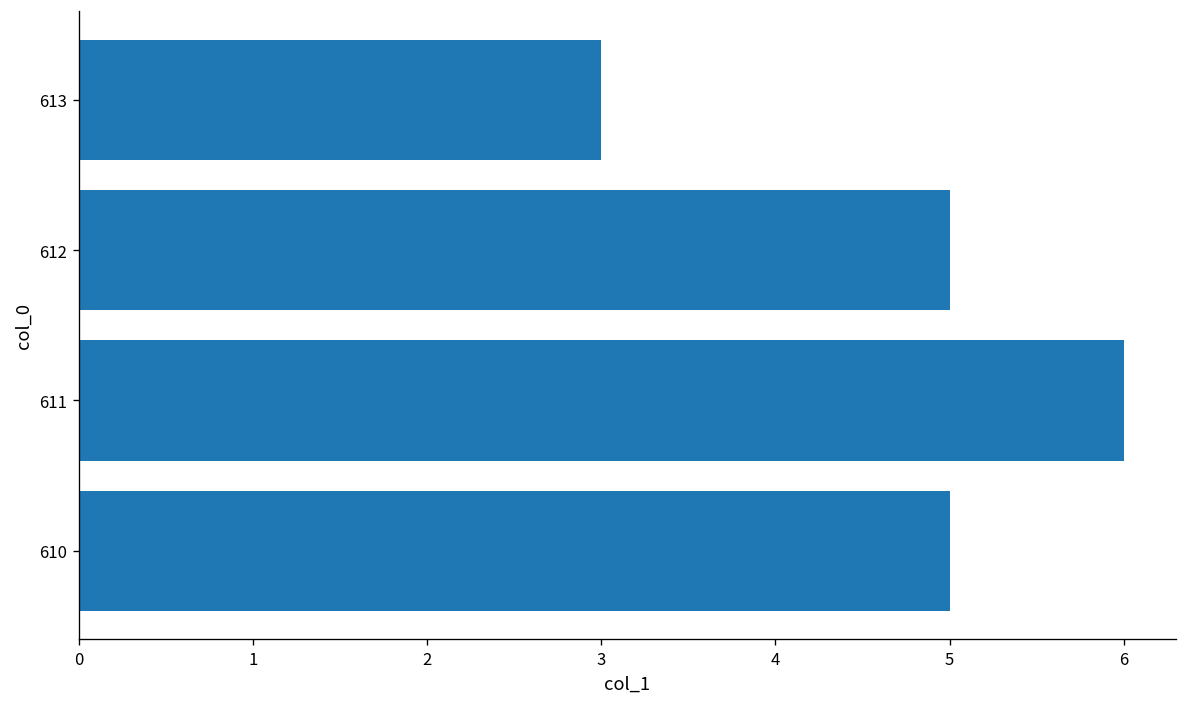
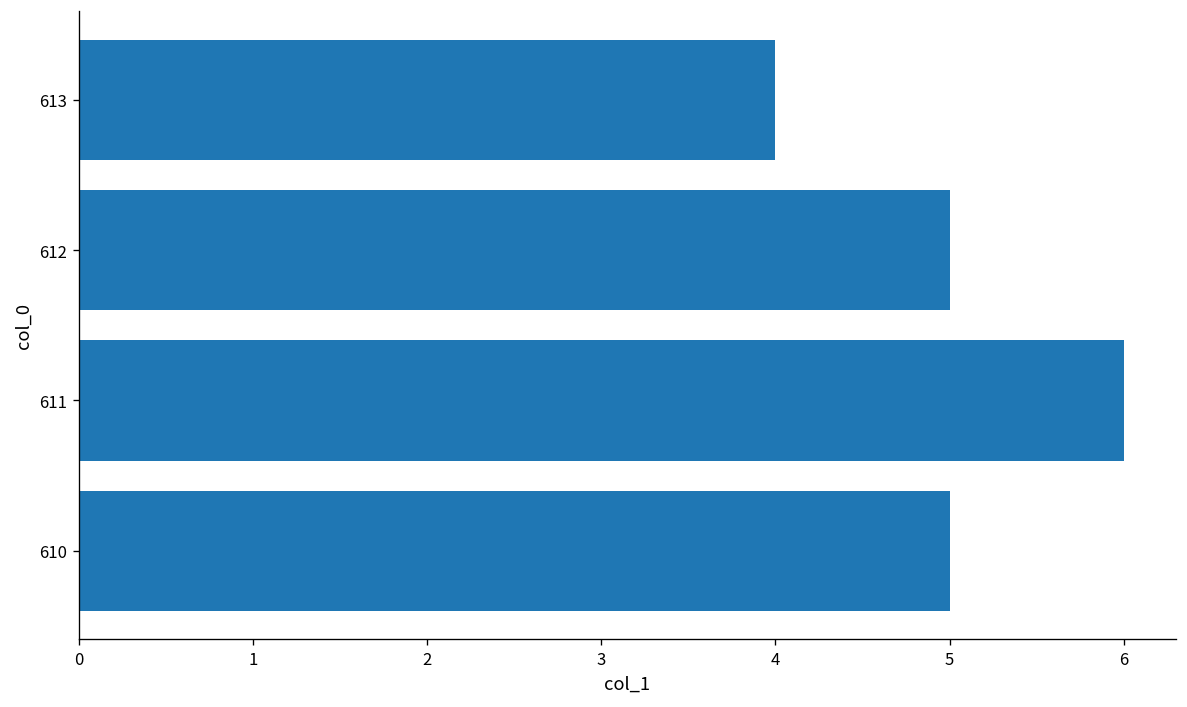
613: 3 -> 4
